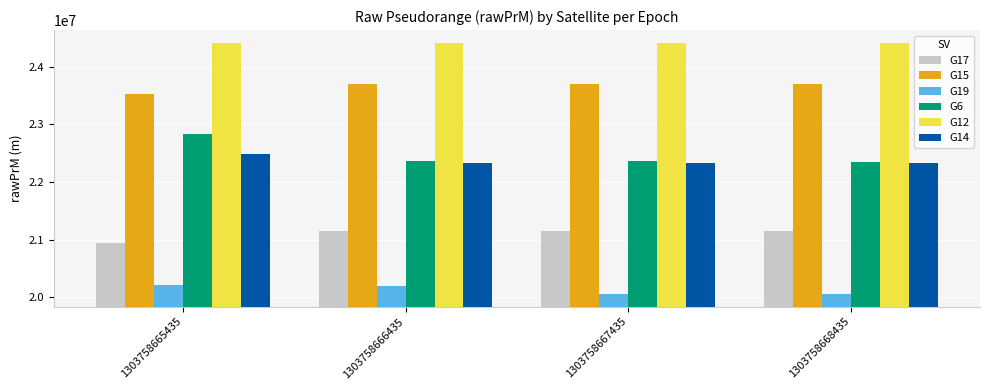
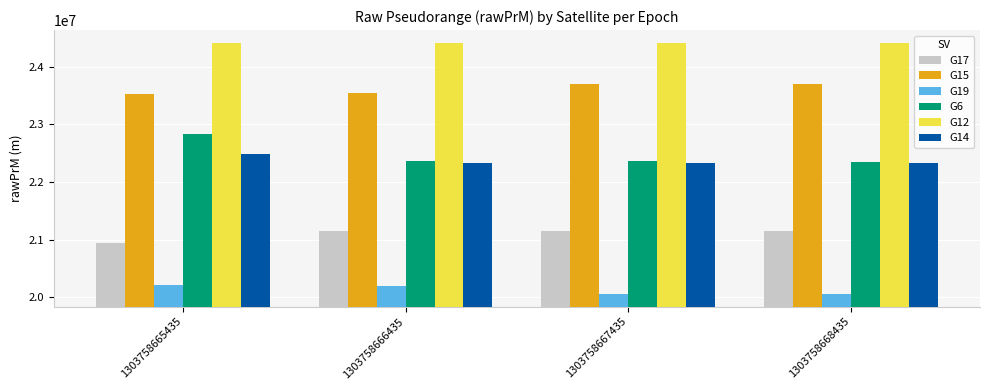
G15, 1303758666435: 23700000 -> 23500000
